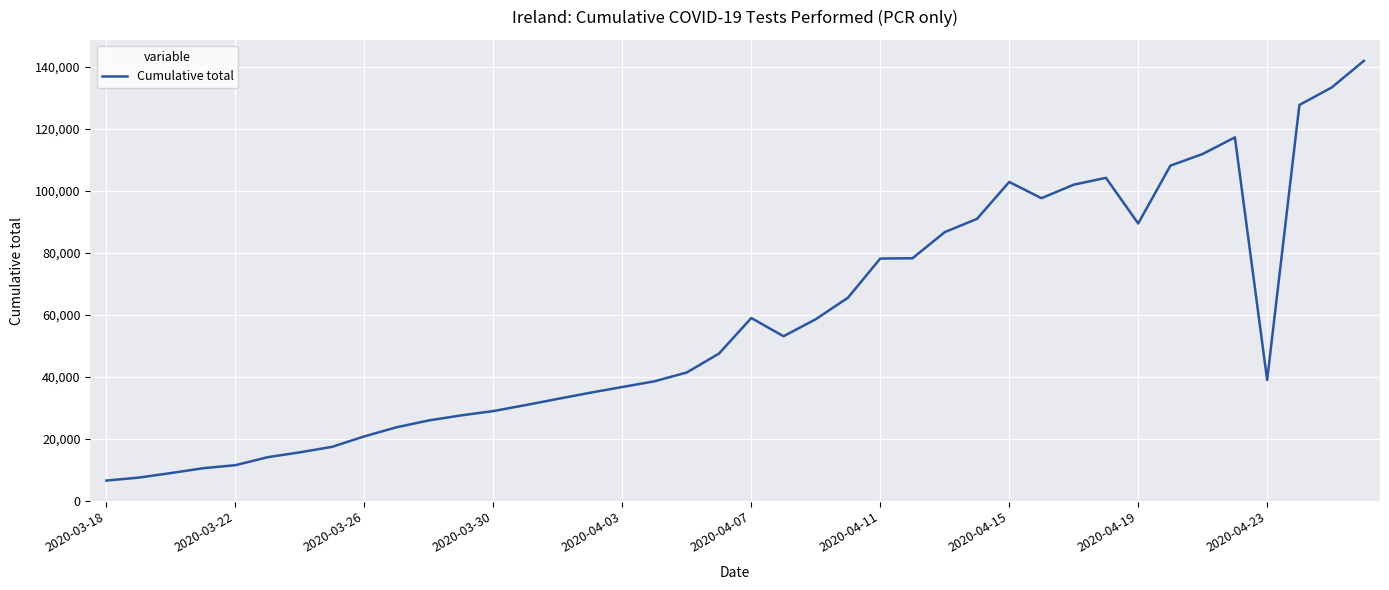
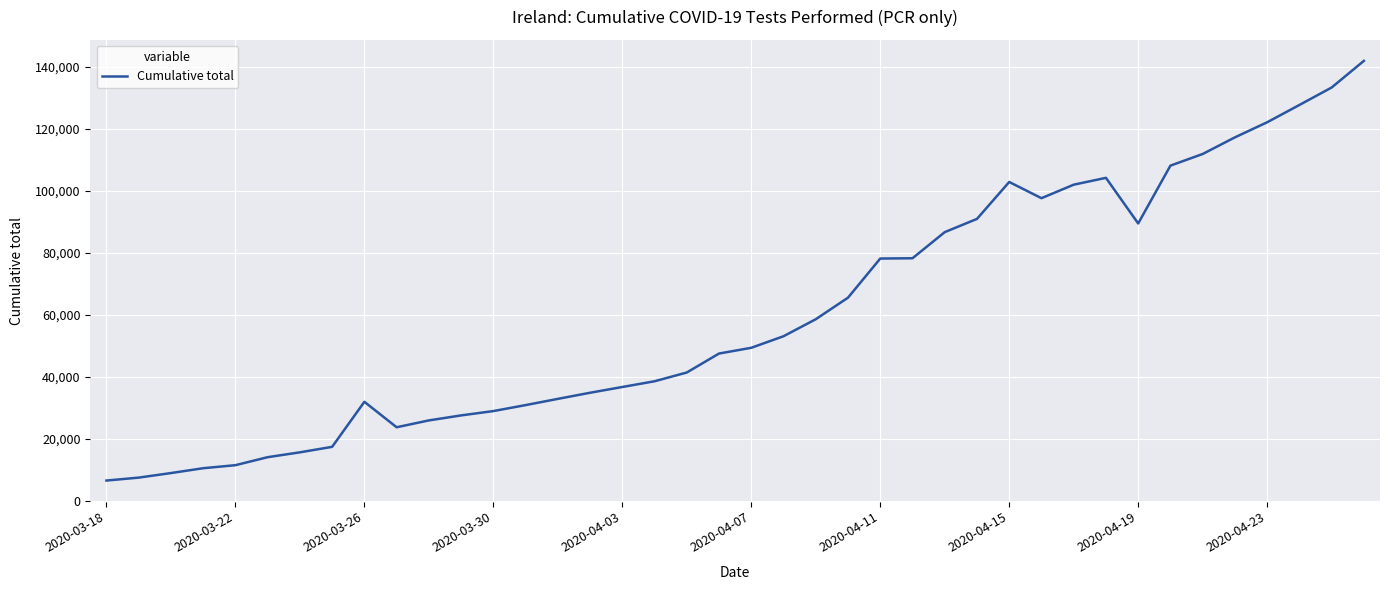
2020-03-26: 21,000 -> 32,000
2020-04-07: 59,000 -> 49,000
2020-04-23: 39,000 -> 122,000
